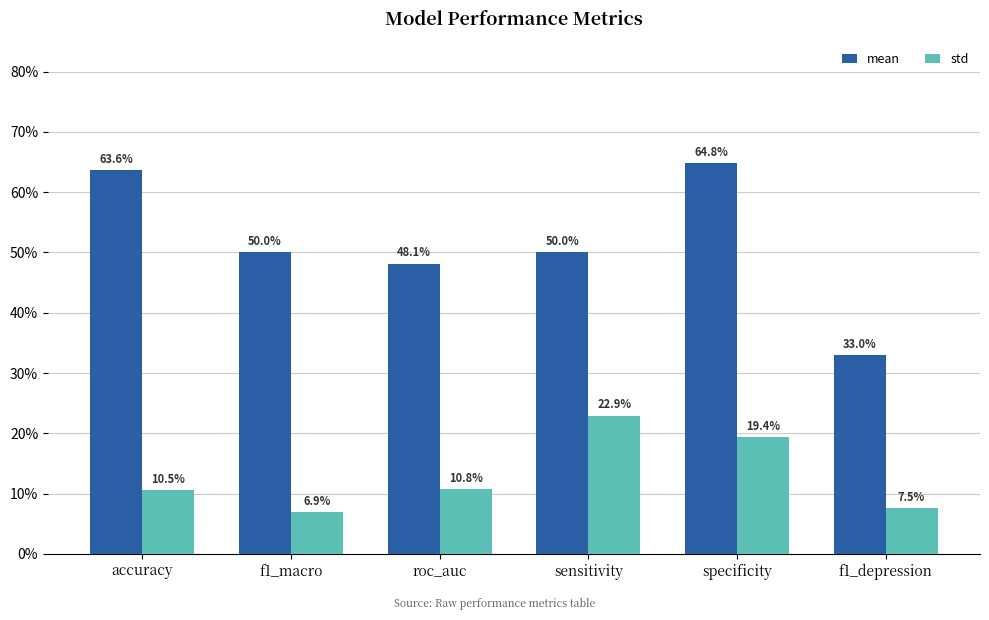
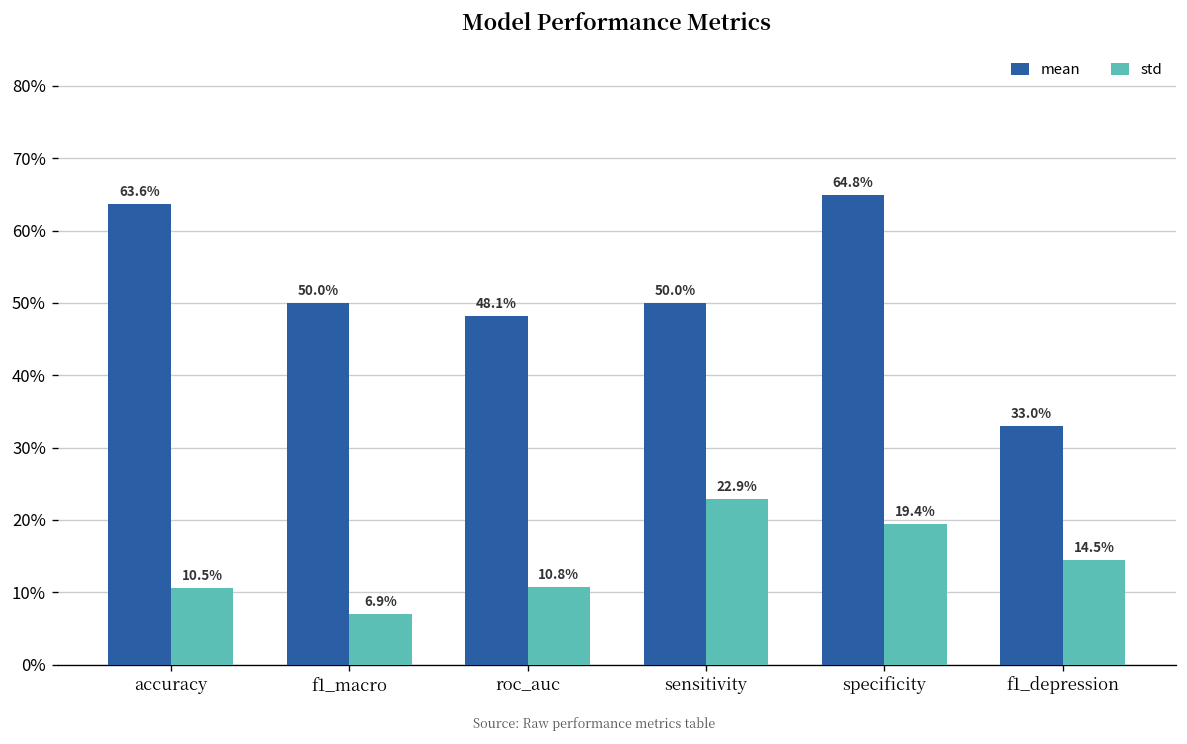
std, f1_depression: 7.5% -> 14.5%
